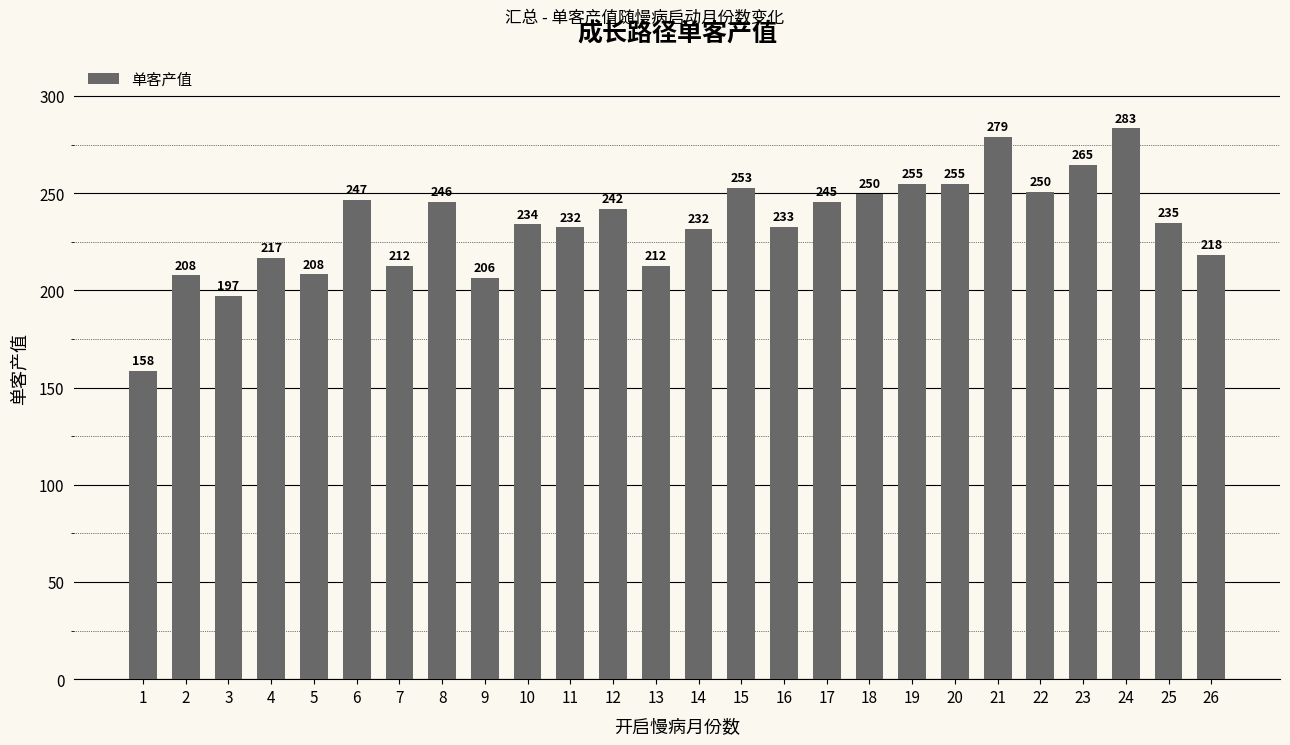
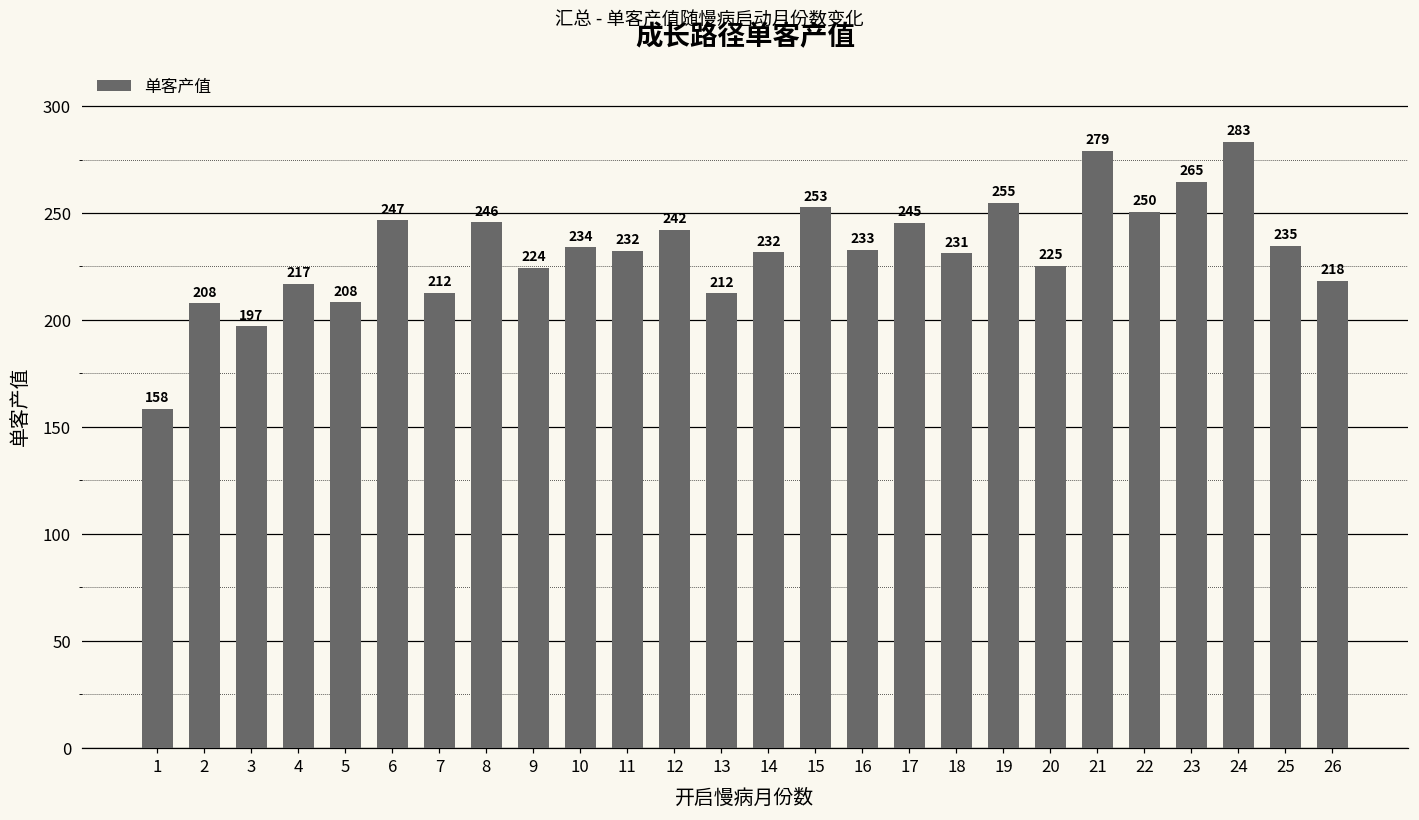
9: 206 -> 224
18: 250 -> 231
20: 255 -> 225
